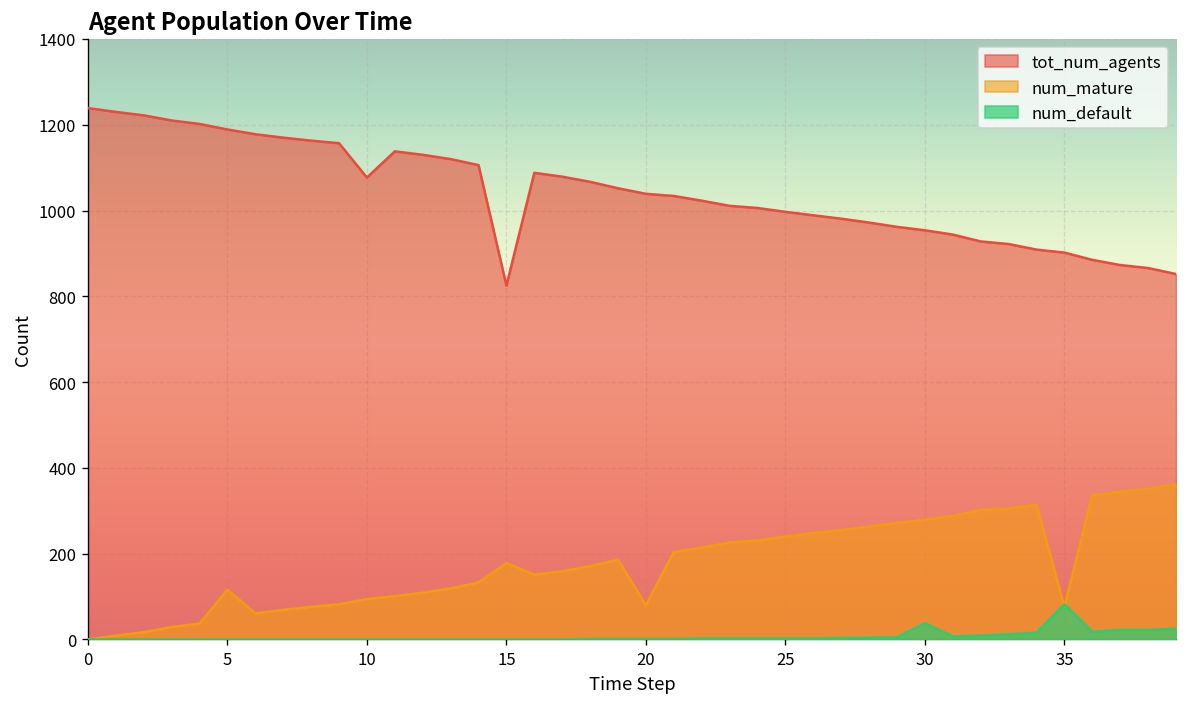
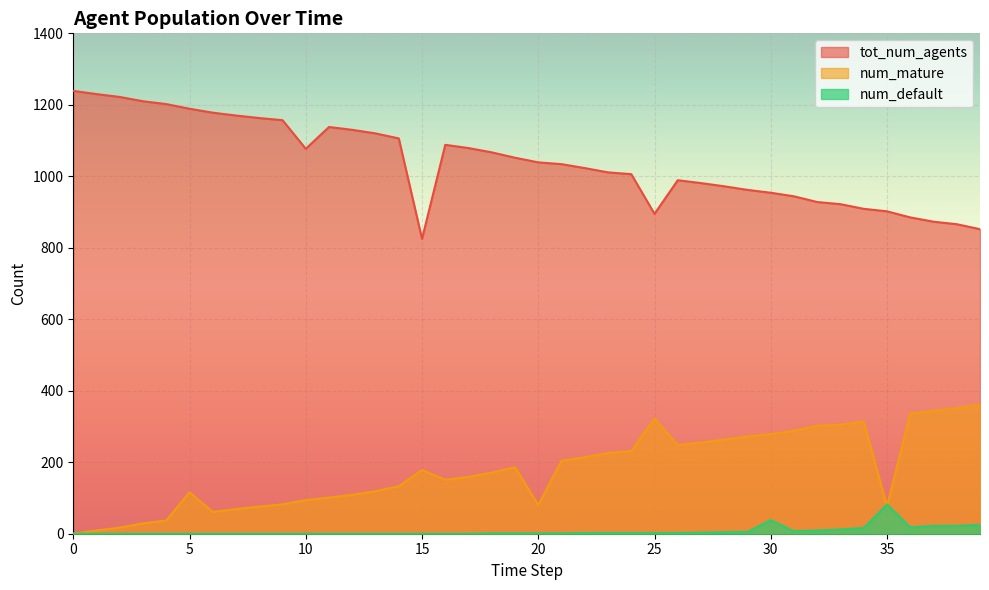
tot_num_agents, 25: 1000 -> 900
num_mature, 25: 240 -> 320
